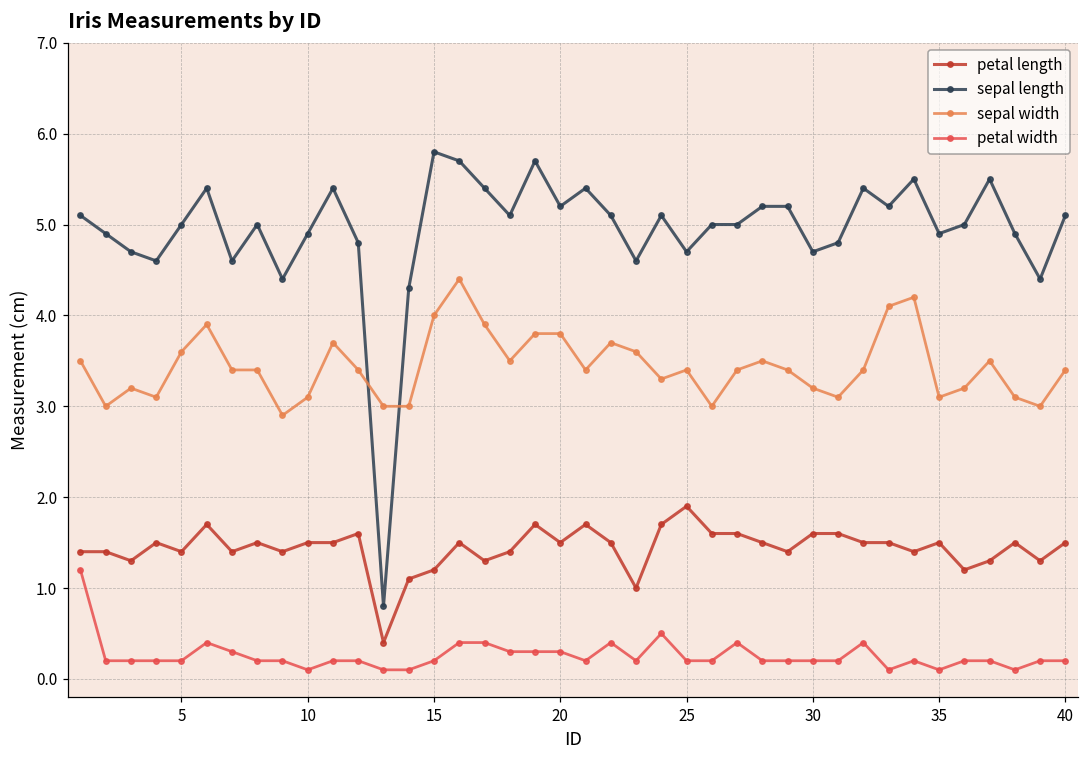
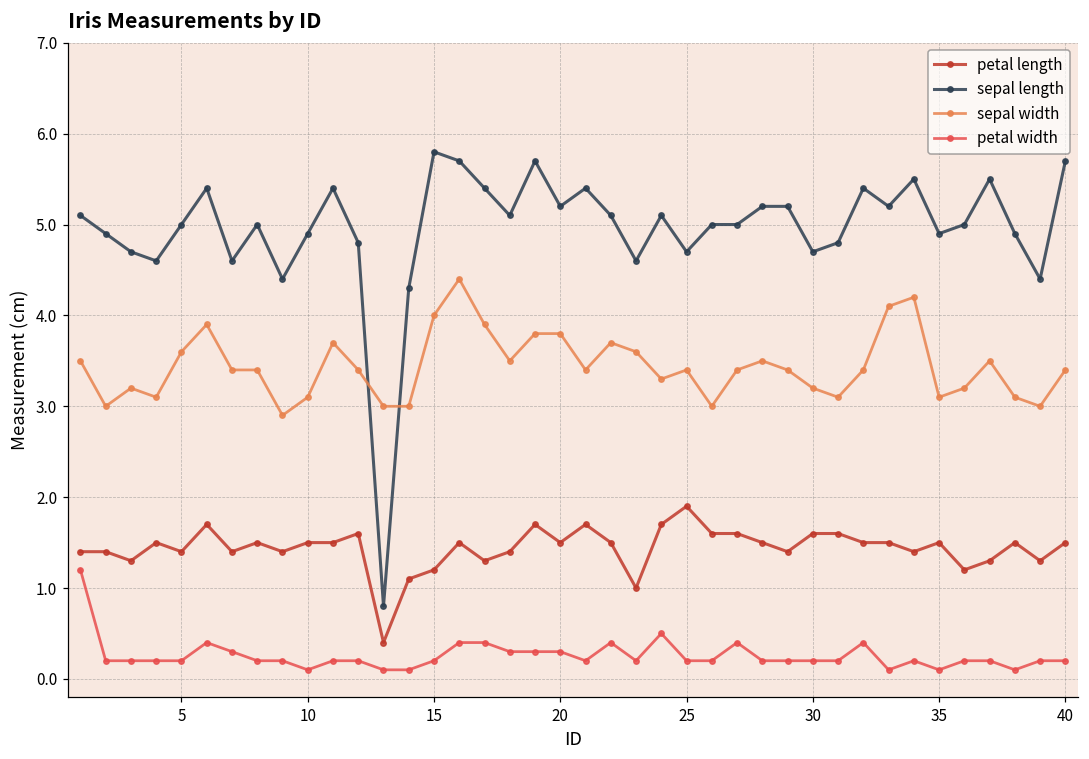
sepal length, 40: 5.1 -> 5.7
